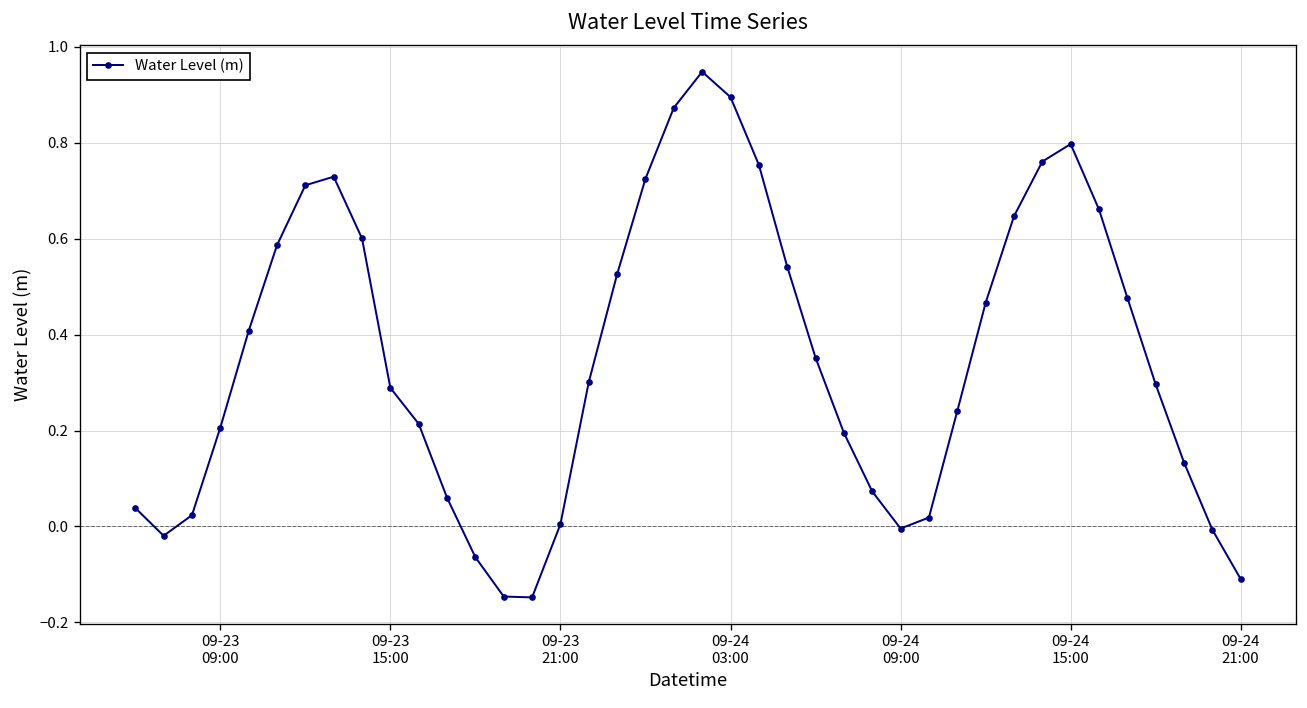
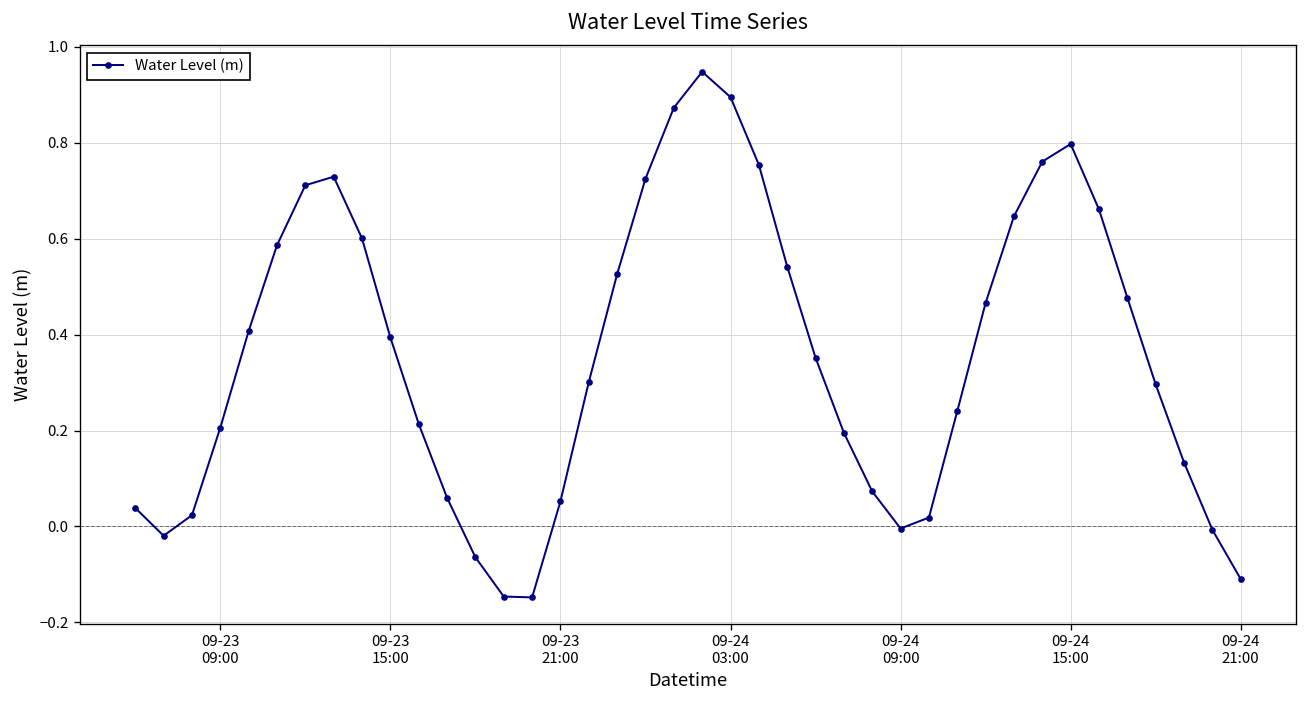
09-23 15:00: 0.29 -> 0.39
09-23 21:00: 0.00 -> 0.05
